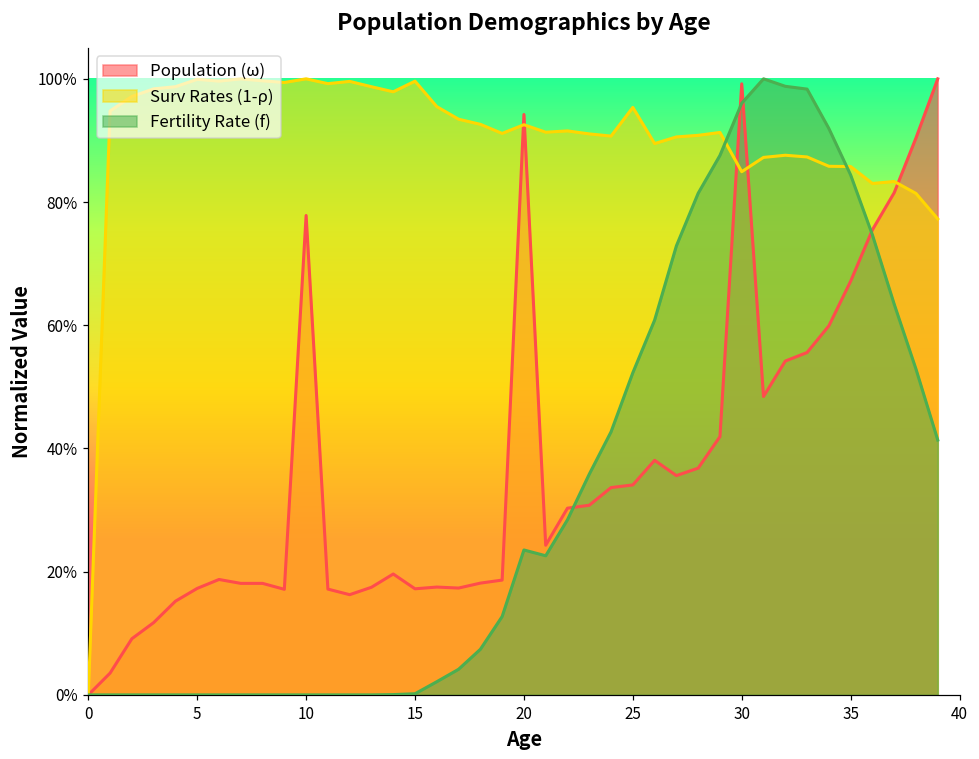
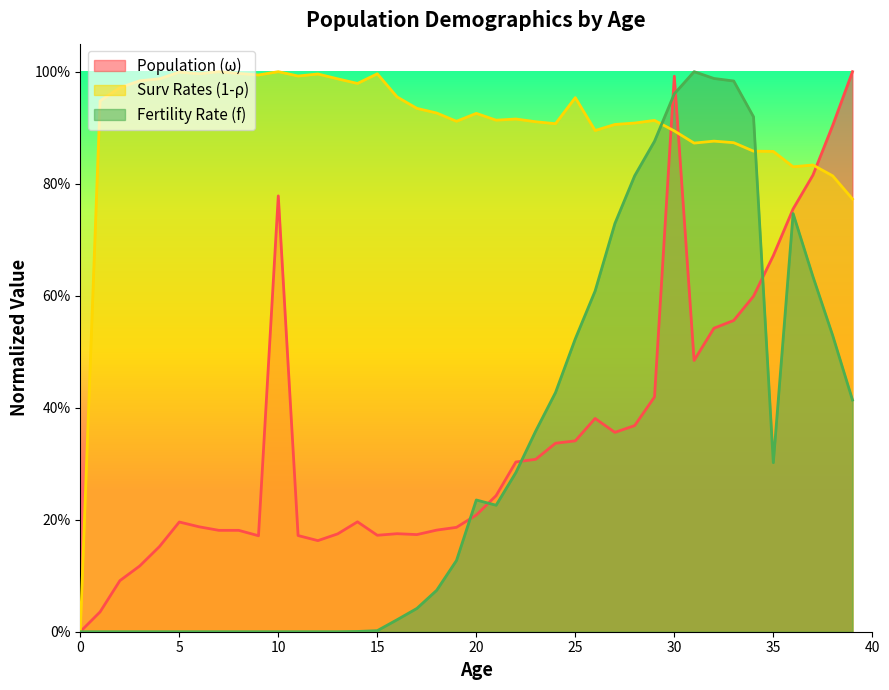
Population (ω), 5: 17% -> 20%
Population (ω), 20: 94% -> 21%
Surv Rates (1-ρ), 30: 85% -> 89%
Fertility Rate (f), 35: 84% -> 30%
